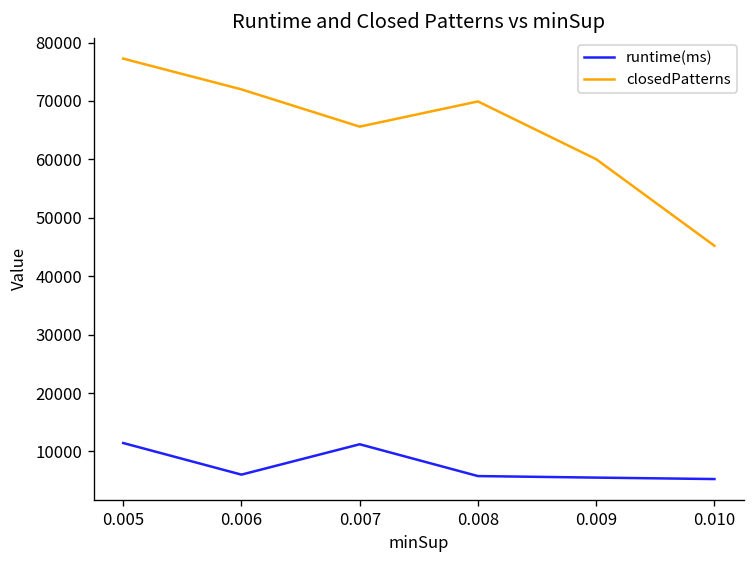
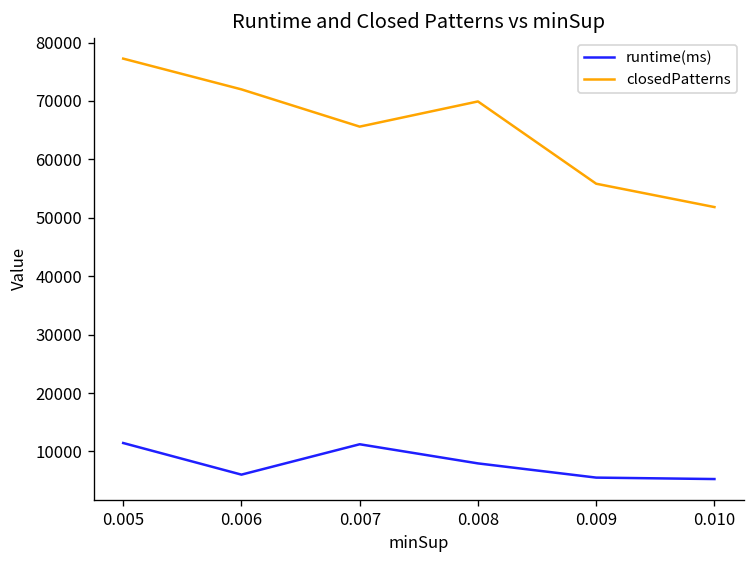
runtime(ms), 0.008: 6000 -> 8000
closedPatterns, 0.009: 60000 -> 56000
closedPatterns, 0.010: 45000 -> 52000
